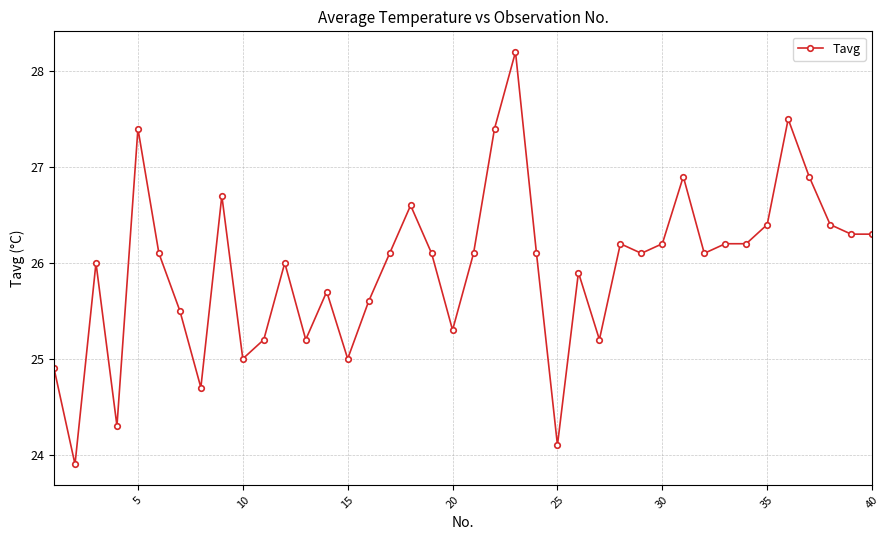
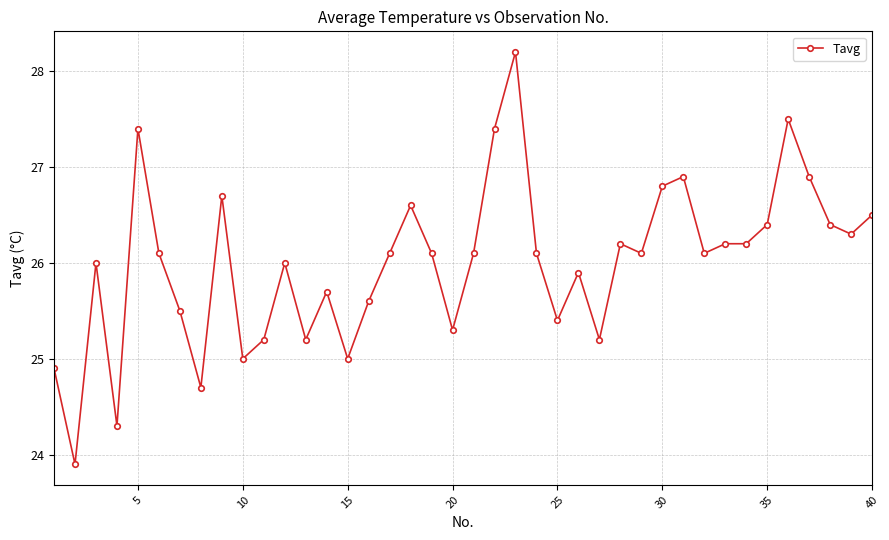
25: 24.1 -> 25.4
30: 26.2 -> 26.8
40: 26.3 -> 26.5
